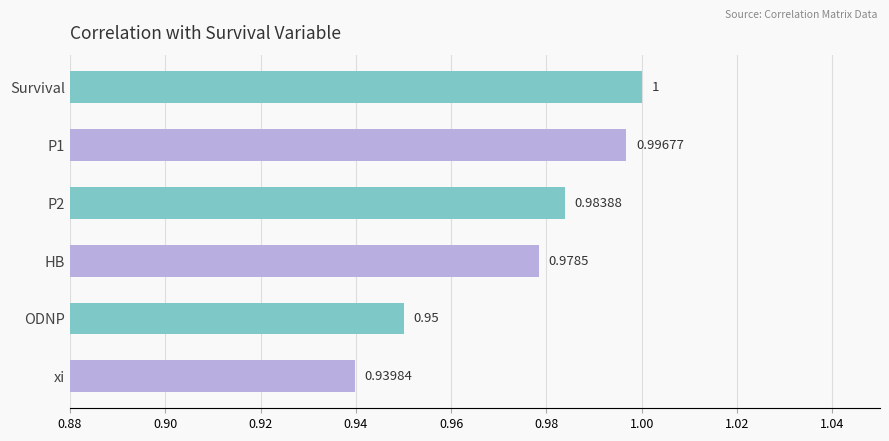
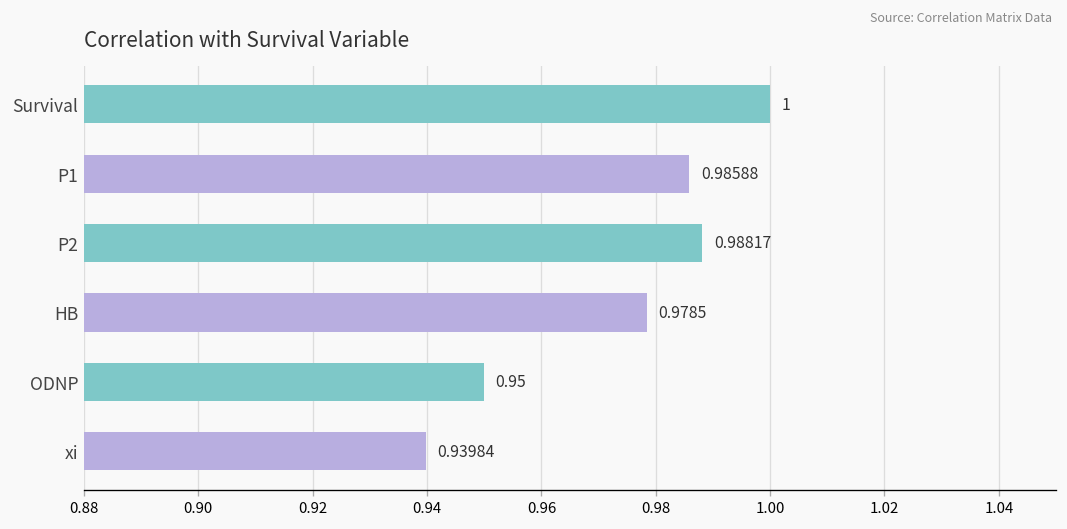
P1: 0.99677 -> 0.98588
P2: 0.98388 -> 0.98817
